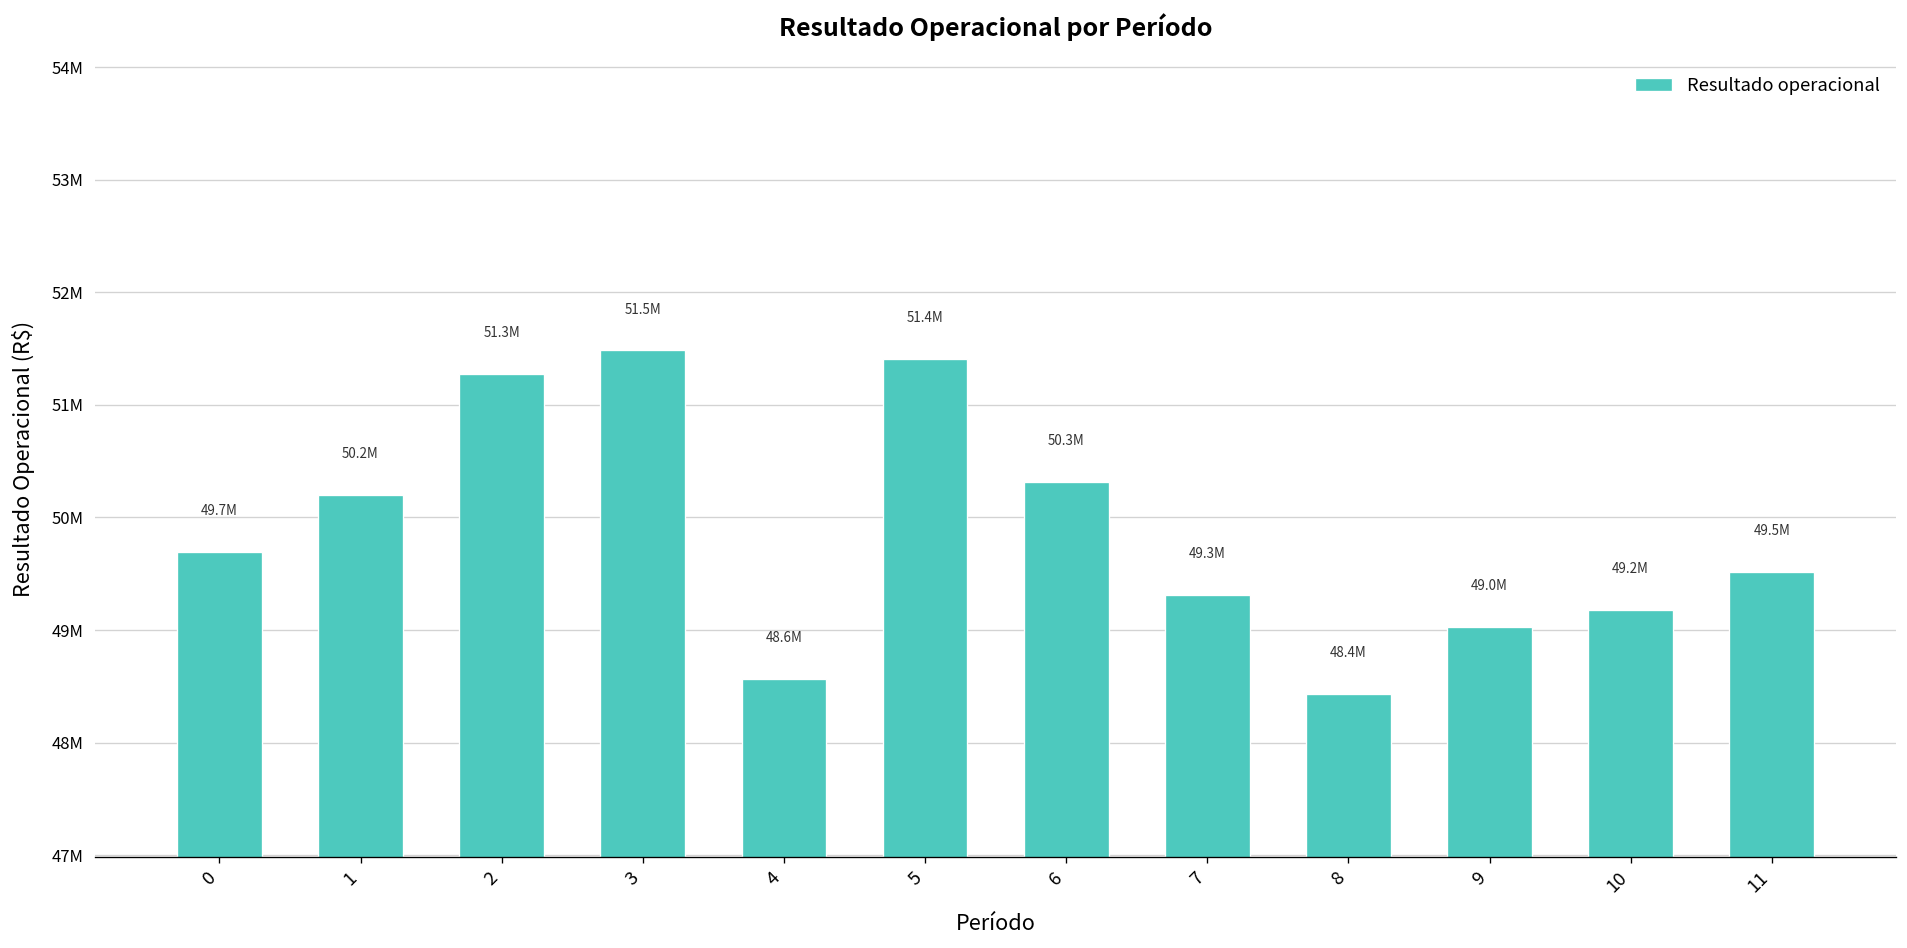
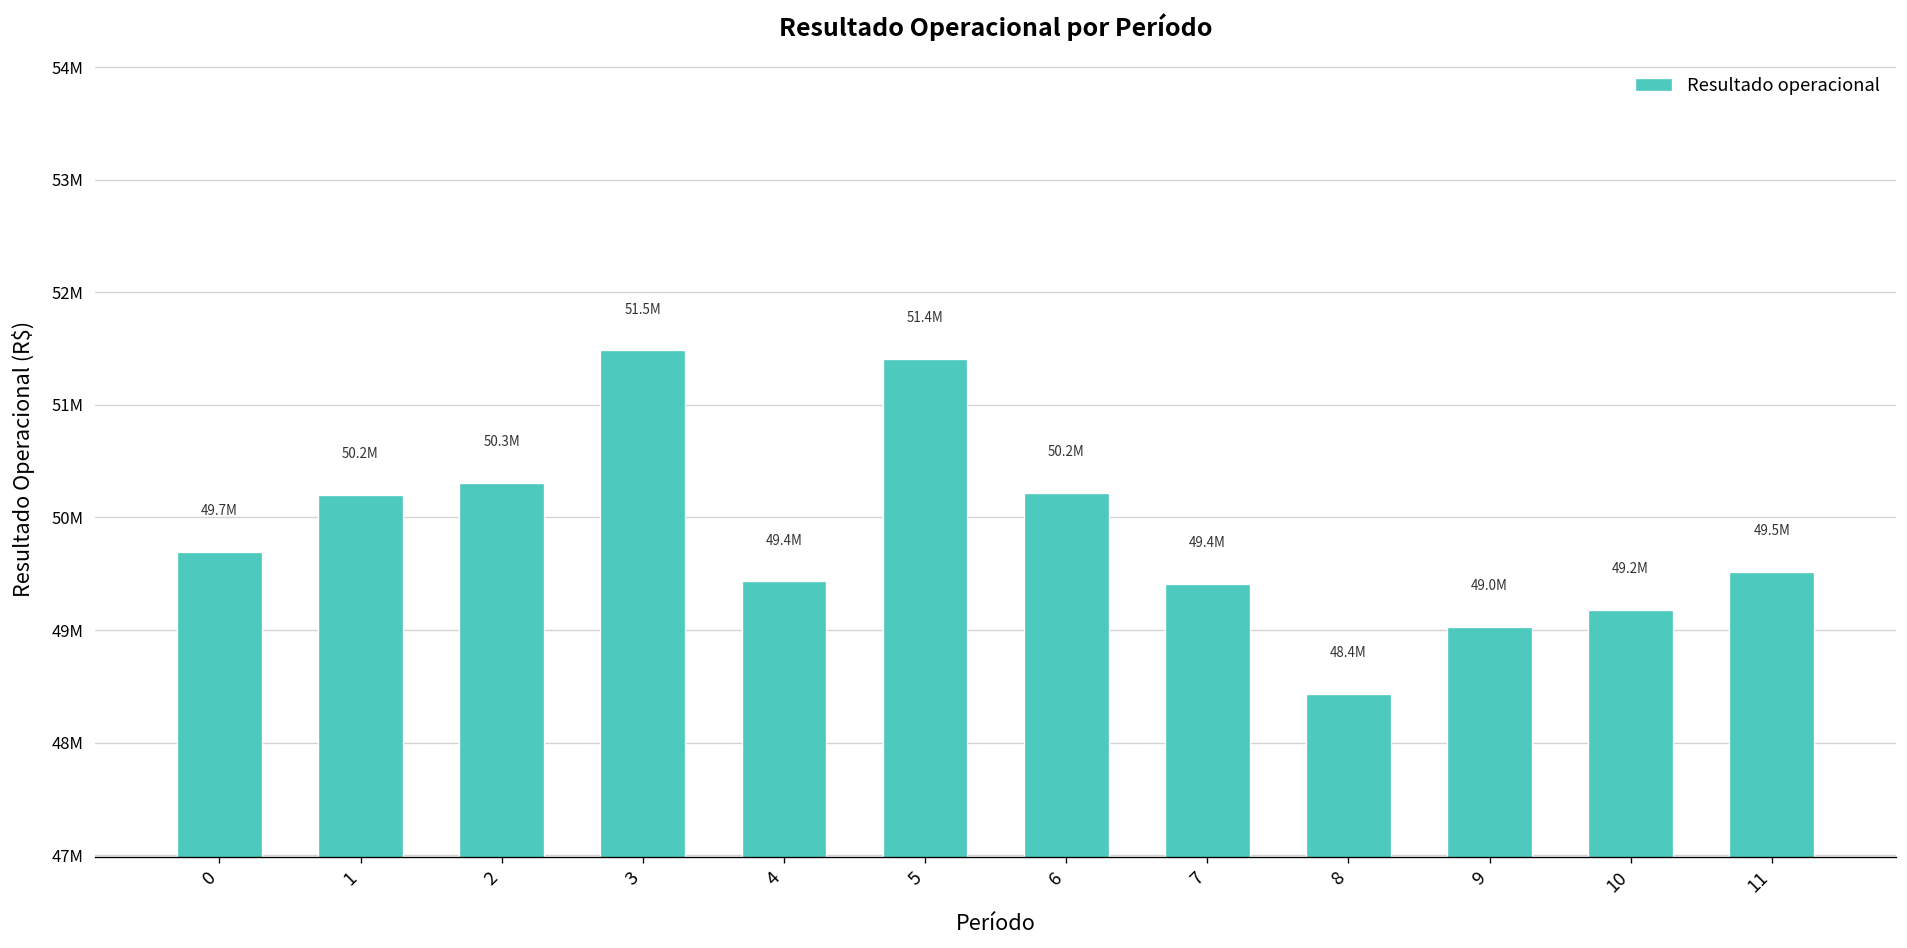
2: 51.3M -> 50.3M
4: 48.6M -> 49.4M
6: 50.3M -> 50.2M
7: 49.3M -> 49.4M
